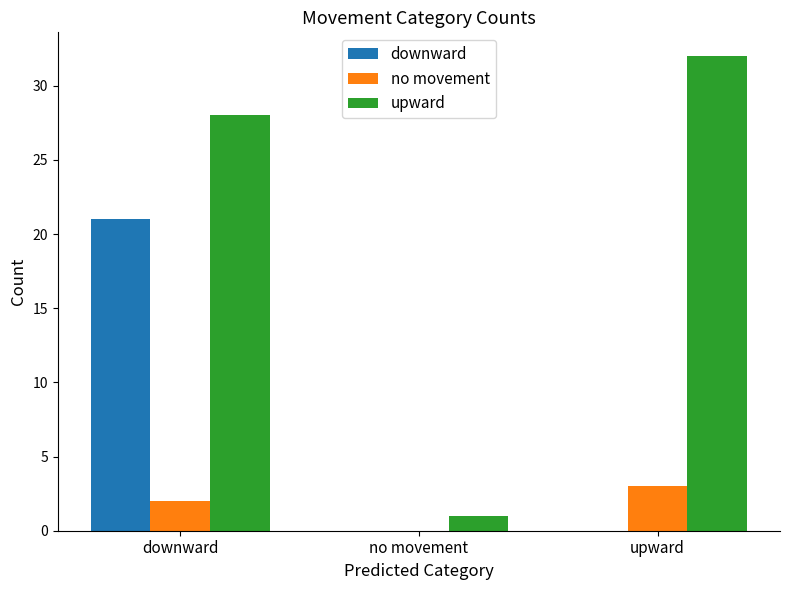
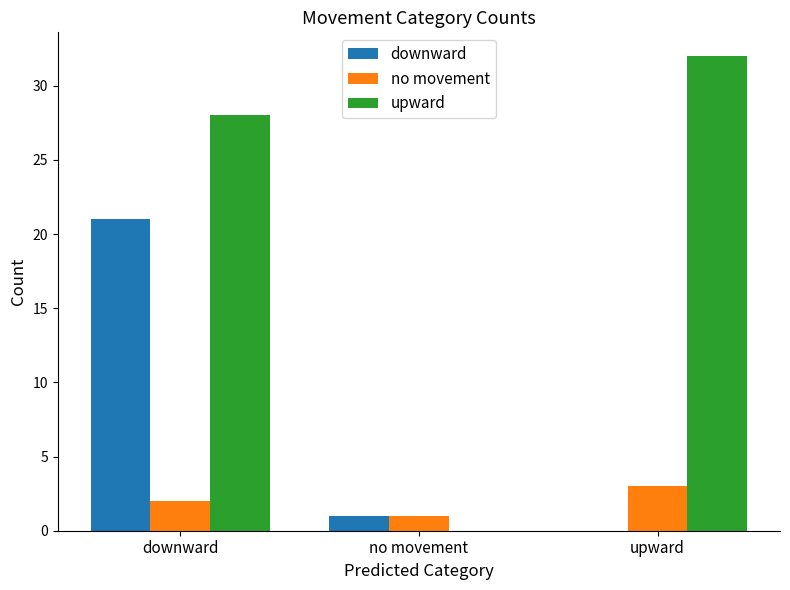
downward, no movement: 0 -> 1
no movement, no movement: 0 -> 1
upward, no movement: 1 -> 0
